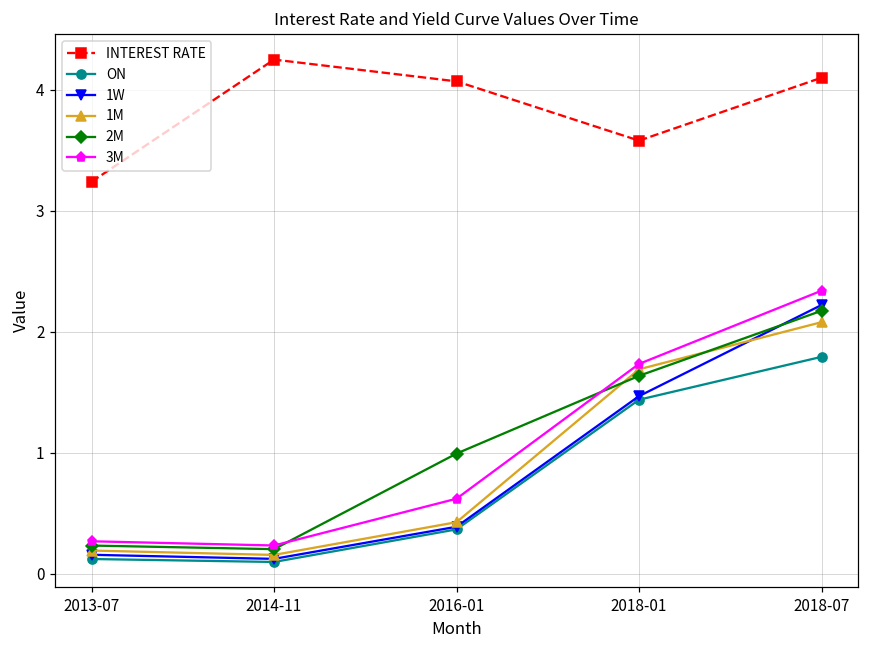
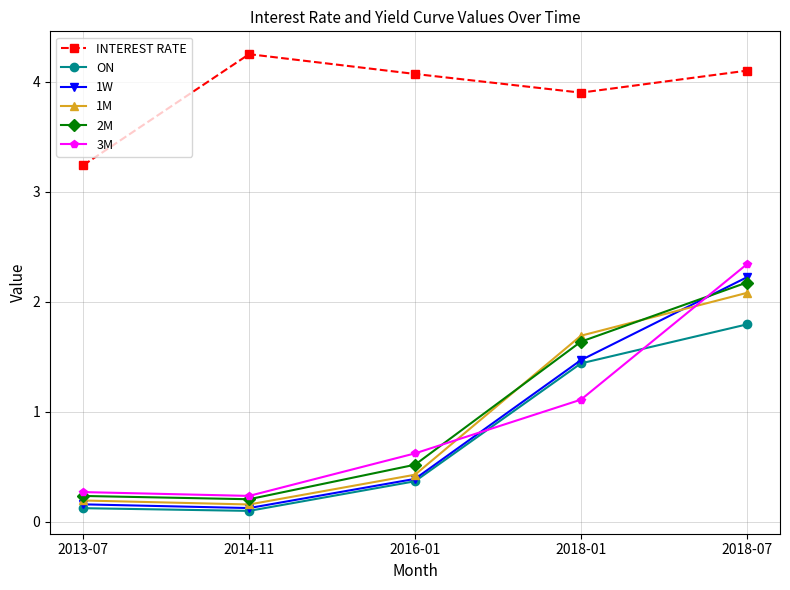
2M, 2016-01: 0.99 -> 0.52
INTEREST RATE, 2018-01: 3.58 -> 3.90
3M, 2018-01: 1.73 -> 1.11
